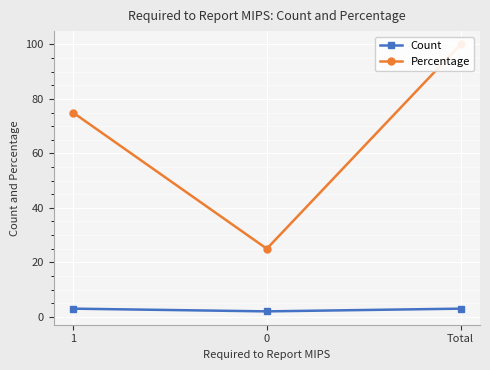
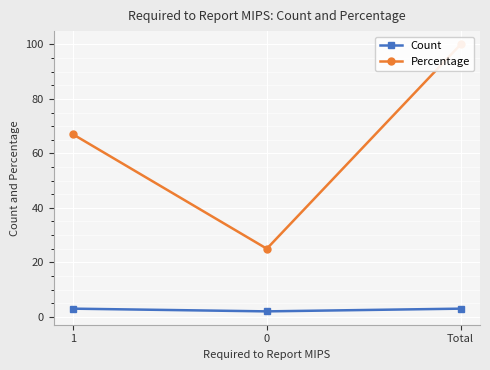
Percentage, 1: 75 -> 67
